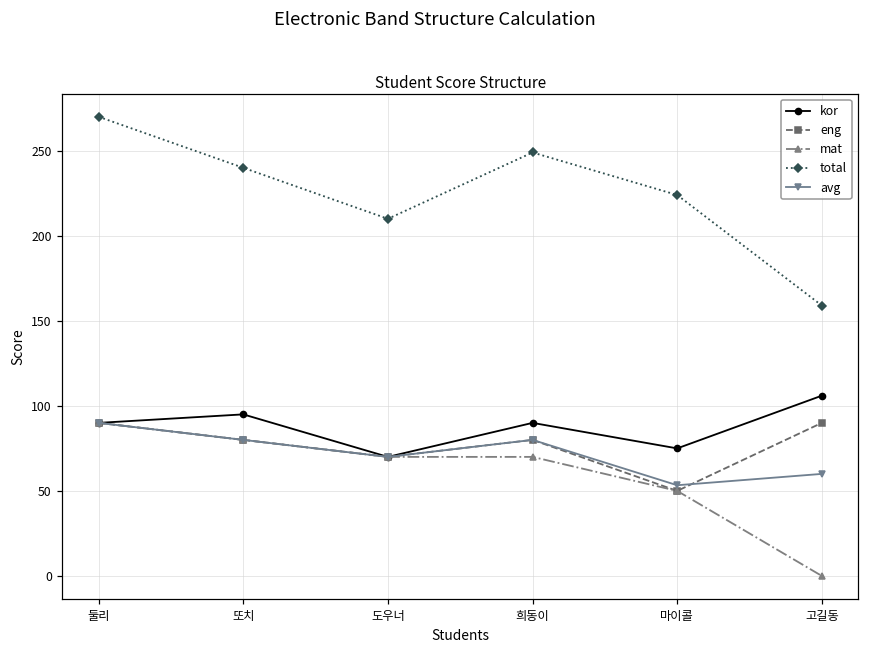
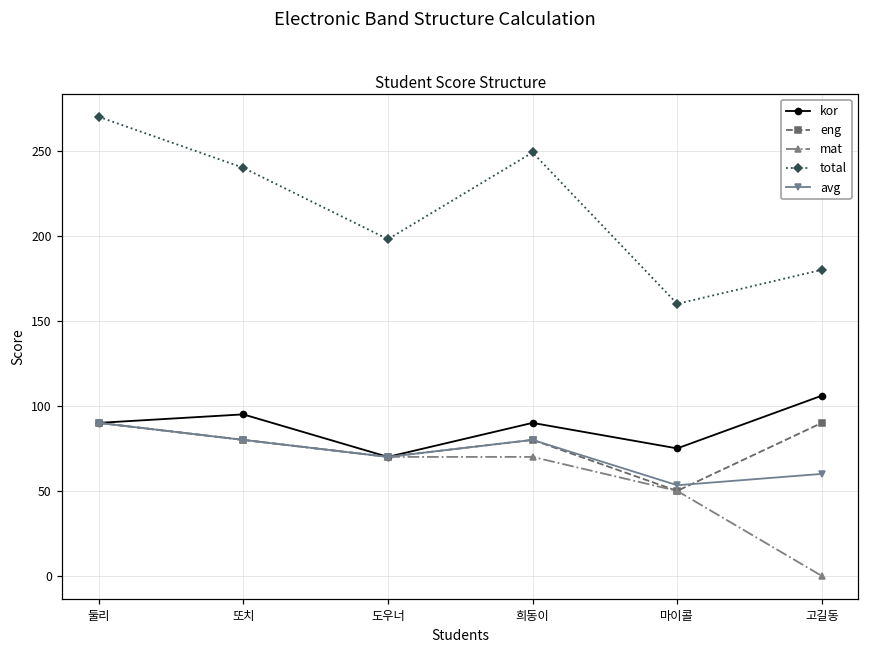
total, 도우너: 210 -> 198
total, 마이콜: 224 -> 160
total, 고길동: 159 -> 180
